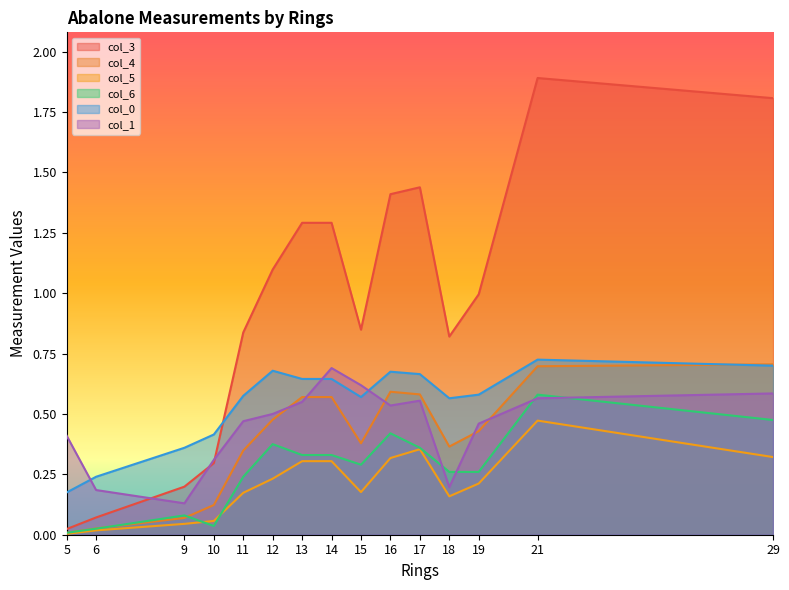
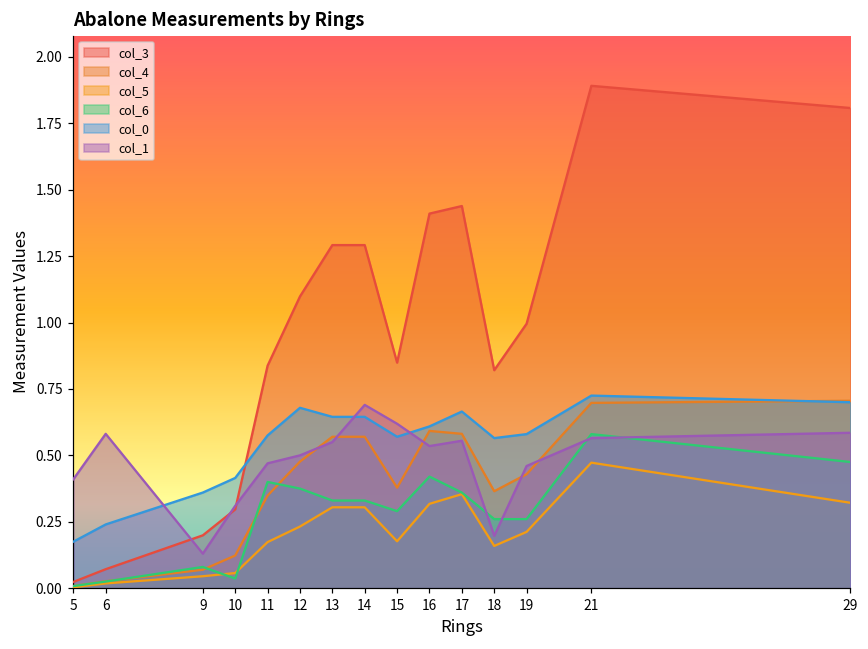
col_1, 6: 0.19 -> 0.58
col_6, 11: 0.24 -> 0.40
col_0, 16: 0.68 -> 0.61
